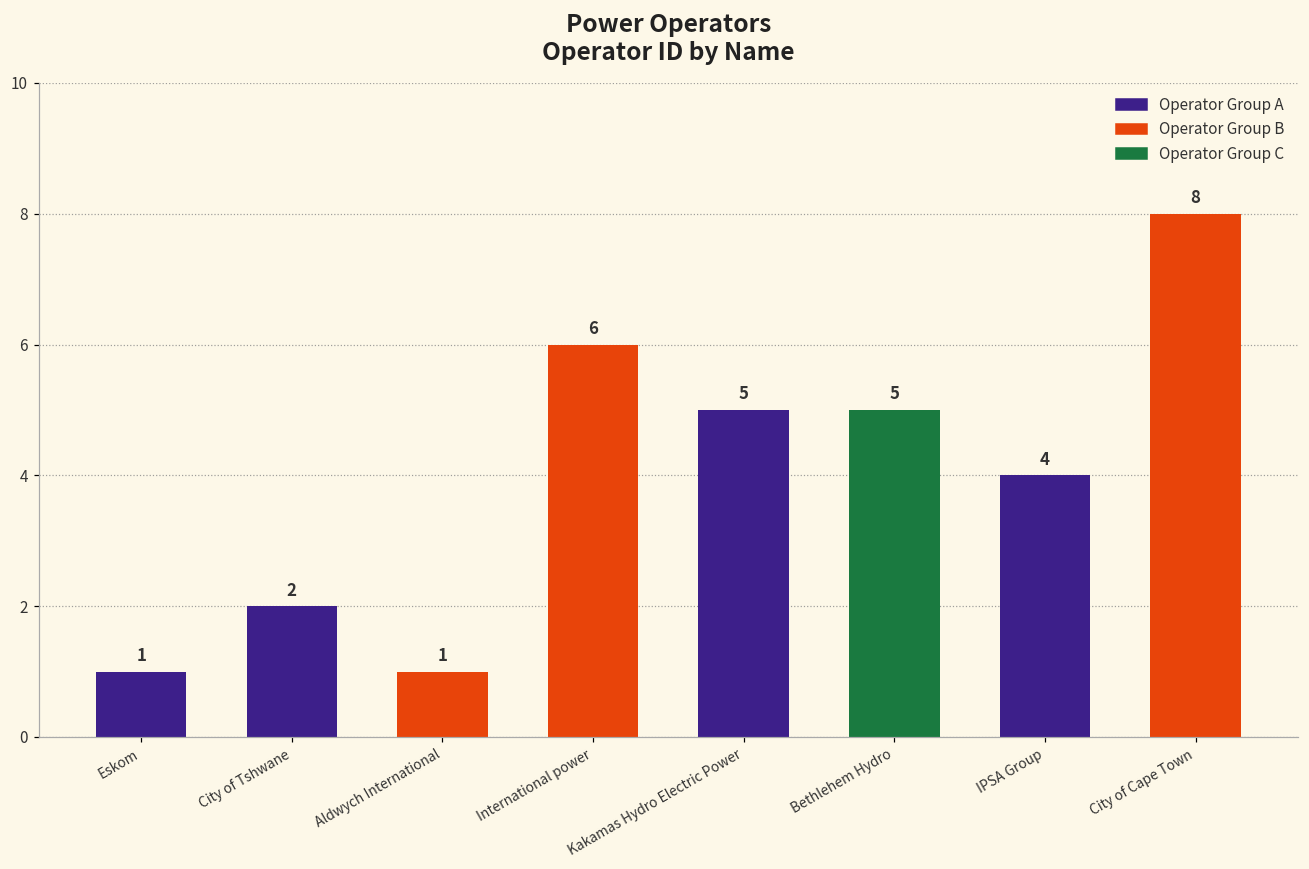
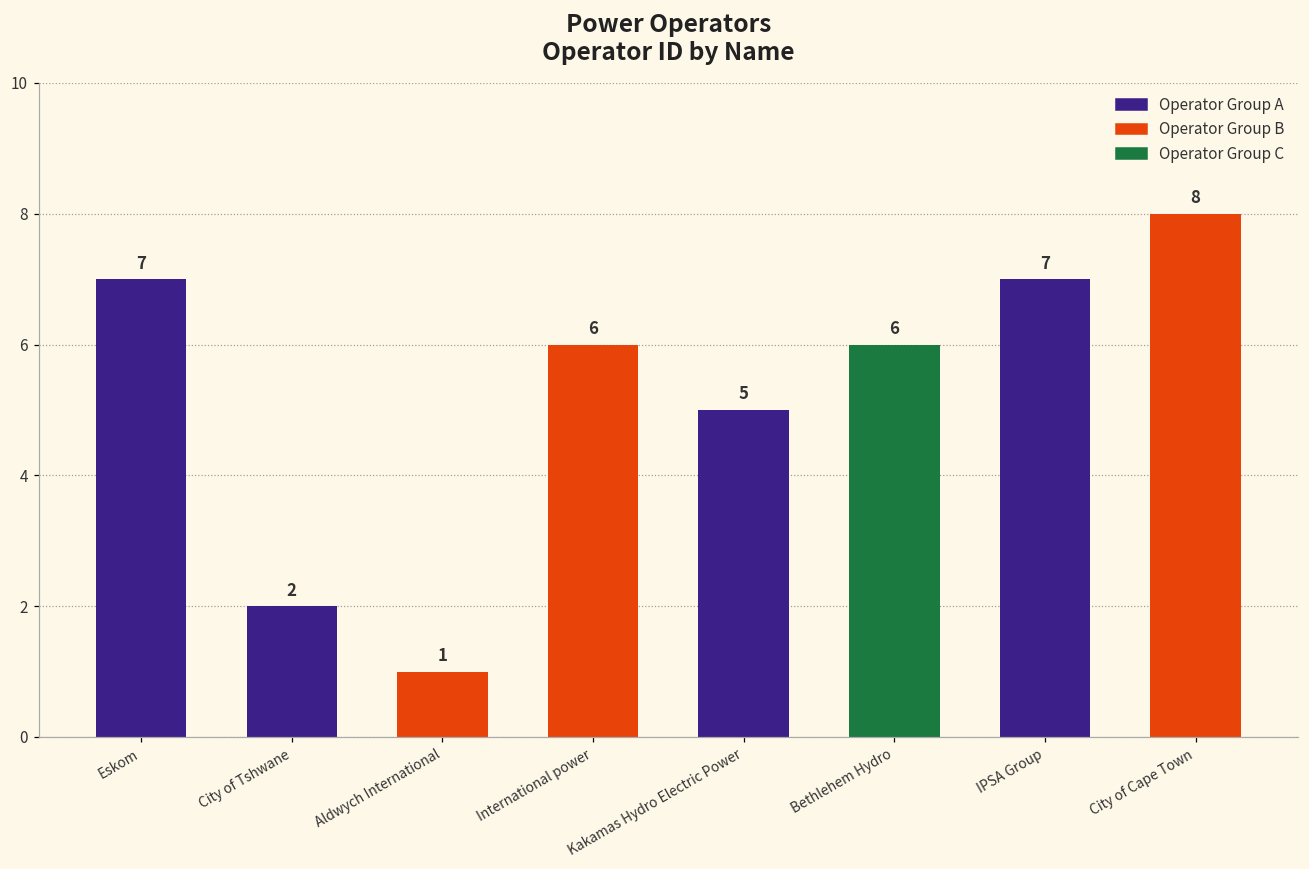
Eskom: 1 -> 7
Bethlehem Hydro: 5 -> 6
IPSA Group: 4 -> 7
